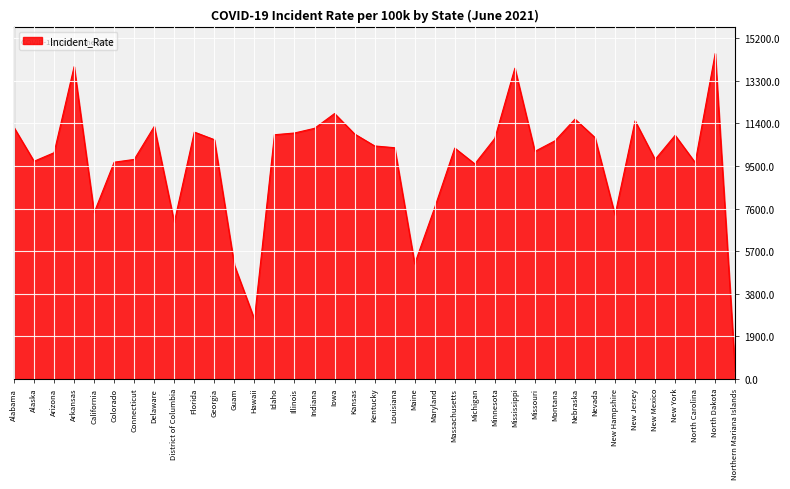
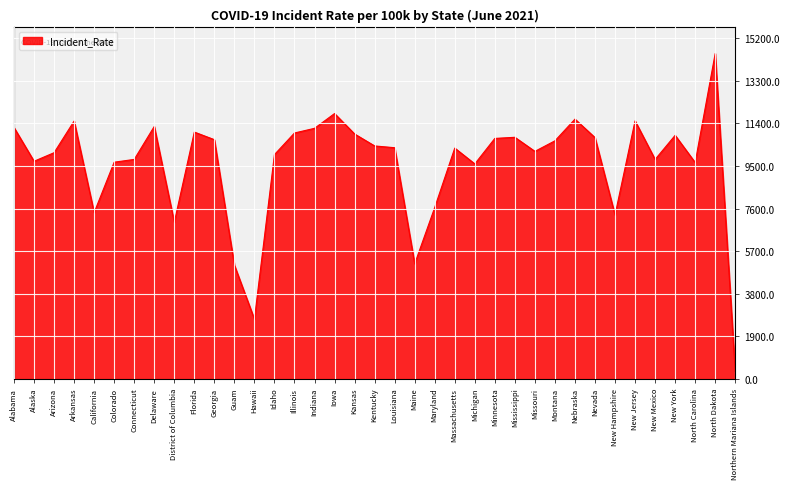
Arkansas: 13900 -> 11500
Idaho: 10900 -> 10000
Mississippi: 13900 -> 10800
